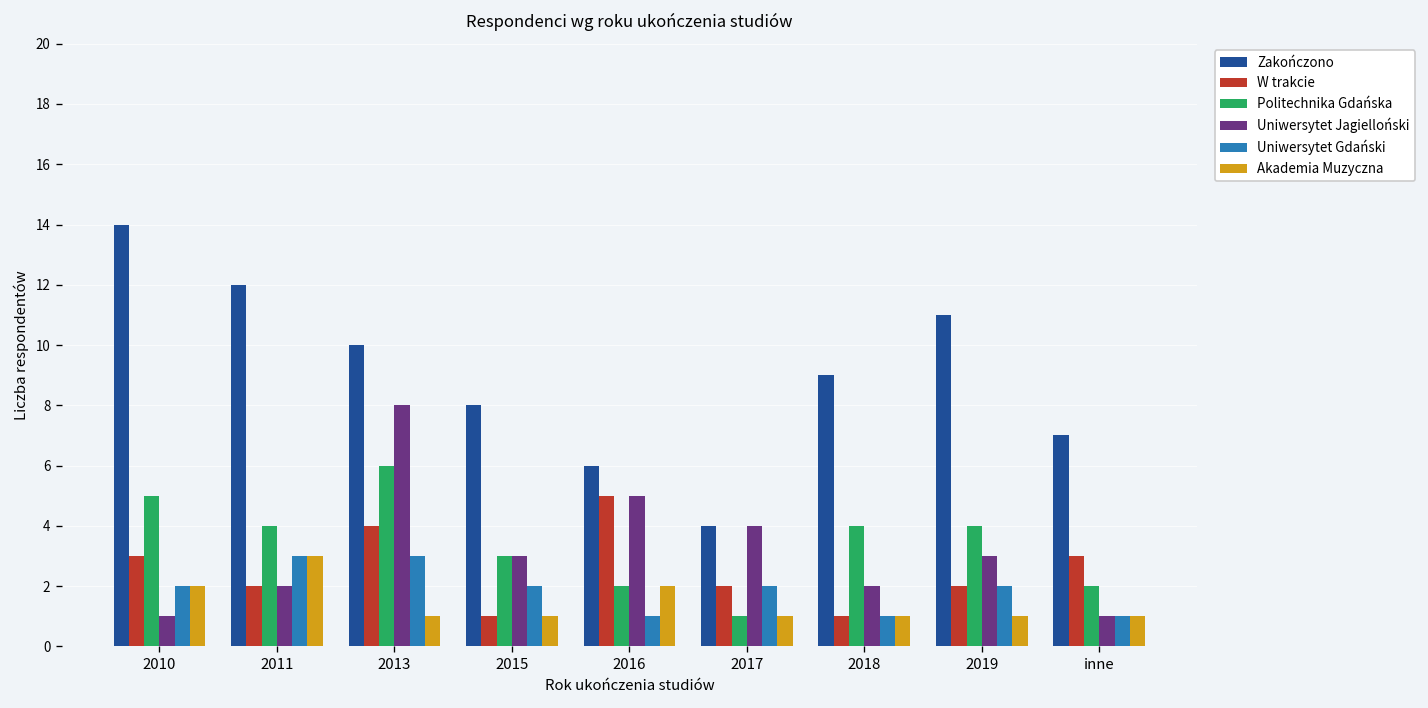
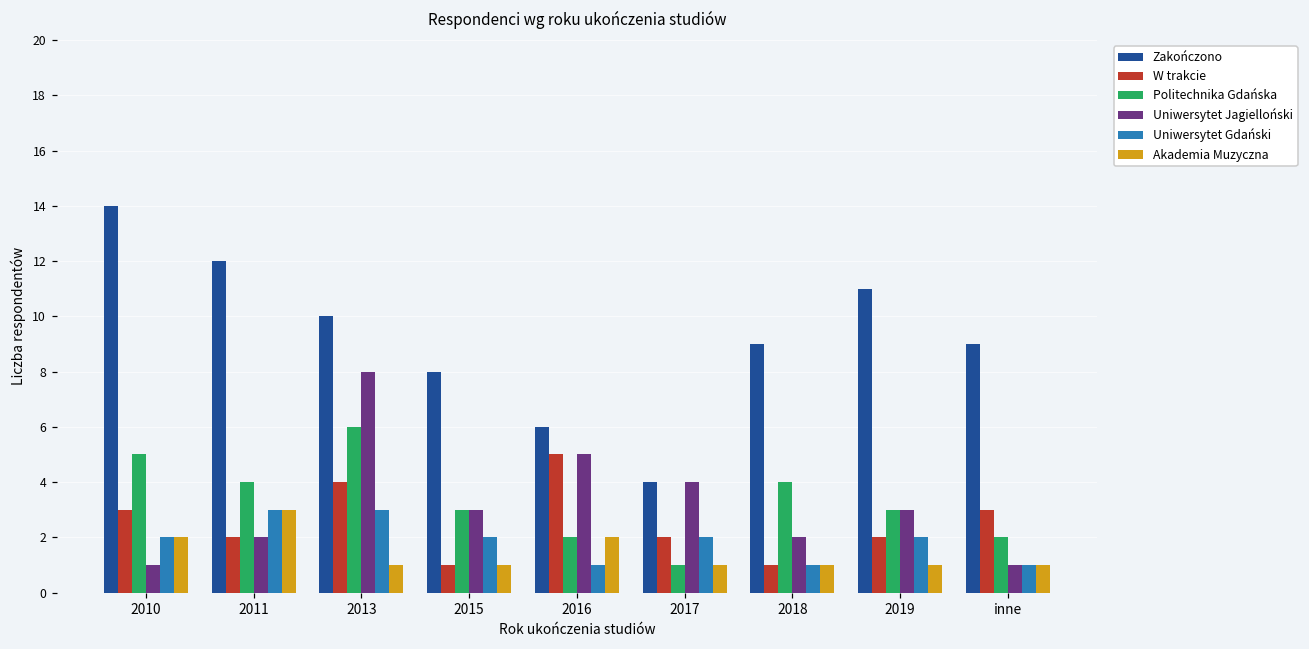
Politechnika Gdańska, 2019: 4 -> 3
Zakończono, inne: 7 -> 9
